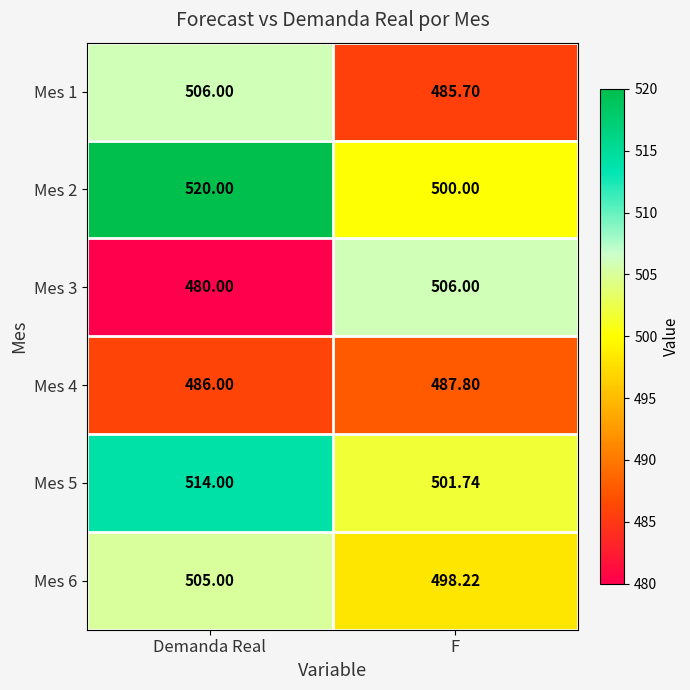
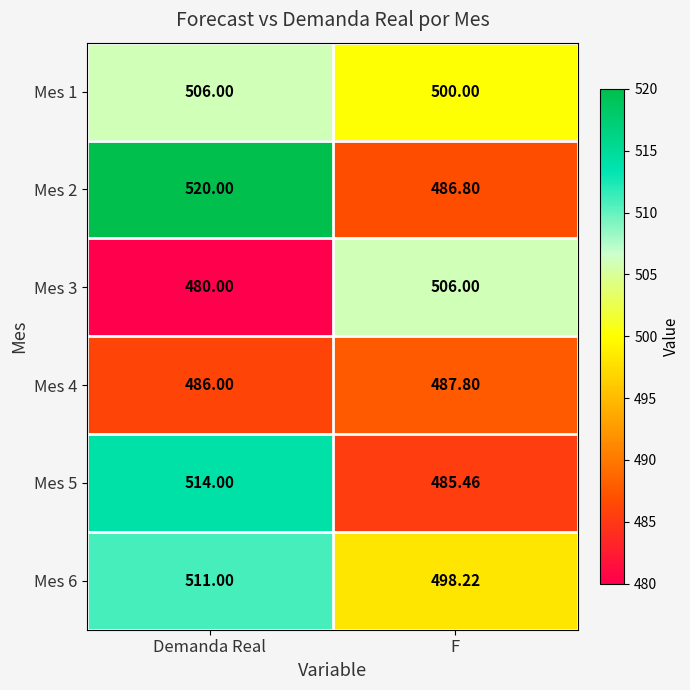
Mes 1, F: 485.70 -> 500.00
Mes 2, F: 500.00 -> 486.80
Mes 5, F: 501.74 -> 485.46
Mes 6, Demanda Real: 505.00 -> 511.00
